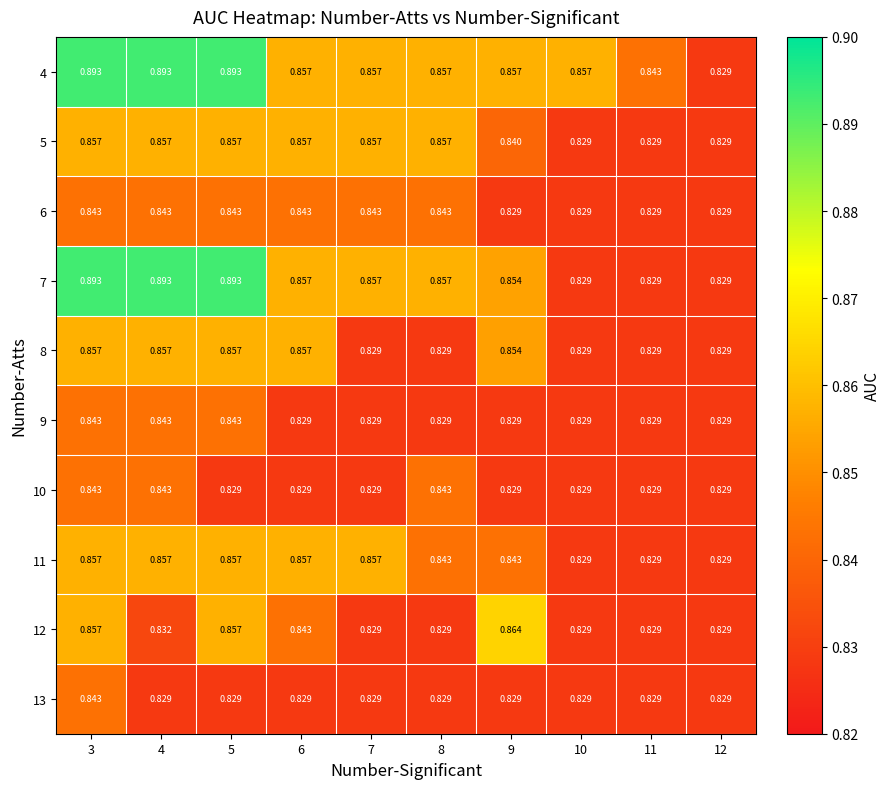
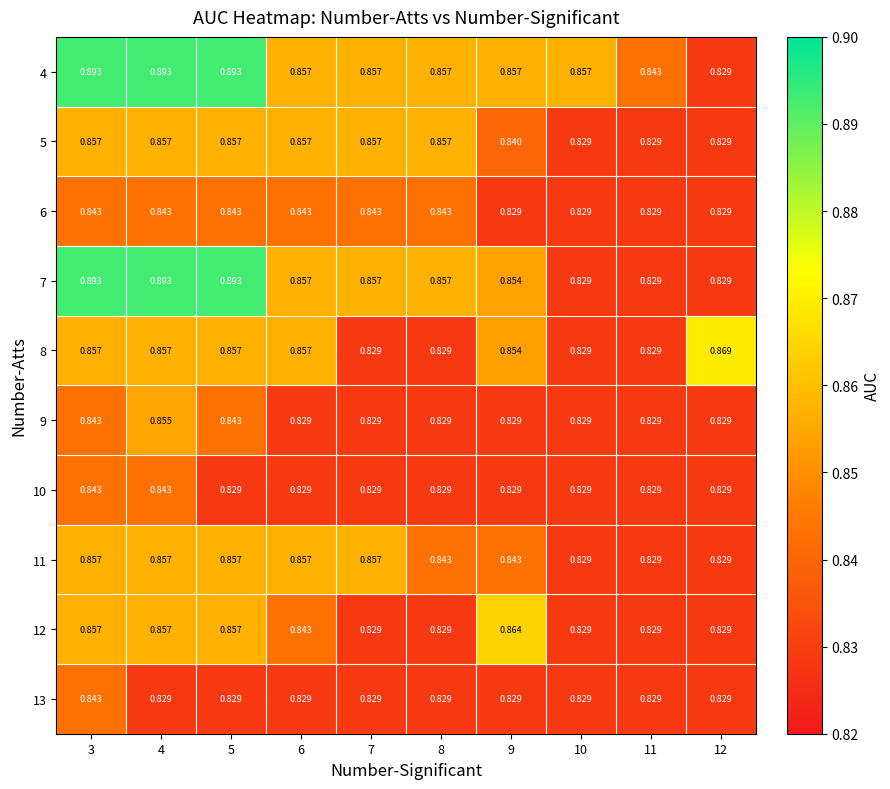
8, 12: 0.829 -> 0.869
9, 4: 0.843 -> 0.855
10, 8: 0.843 -> 0.829
12, 4: 0.832 -> 0.857
